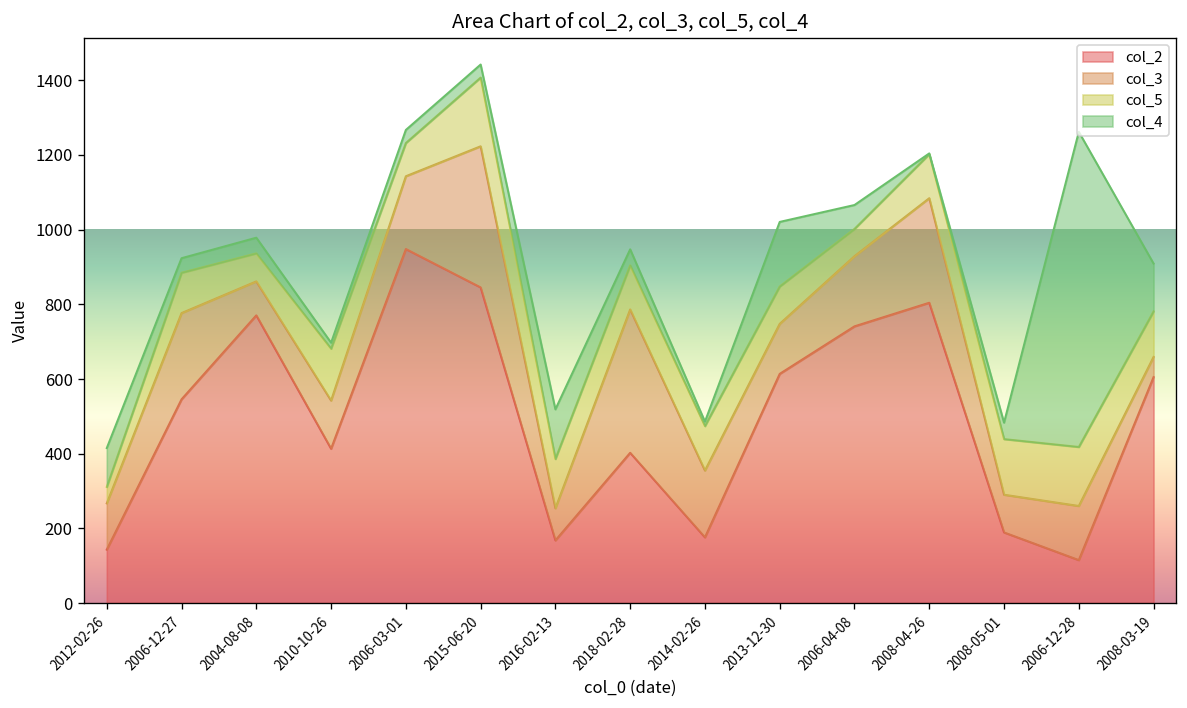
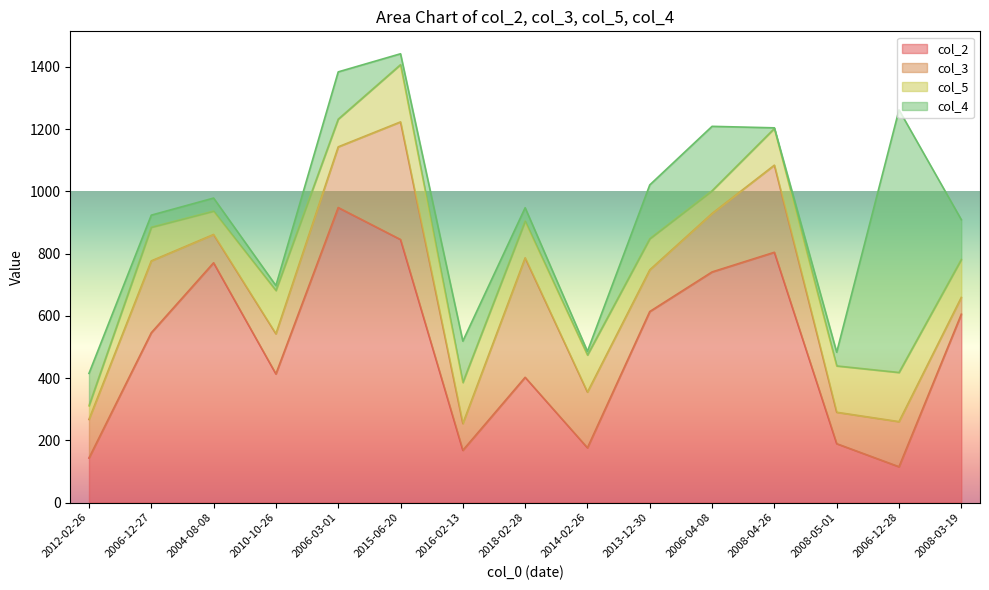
col_4, 2006-03-01: 40 -> 150
col_4, 2006-04-08: 60 -> 210
